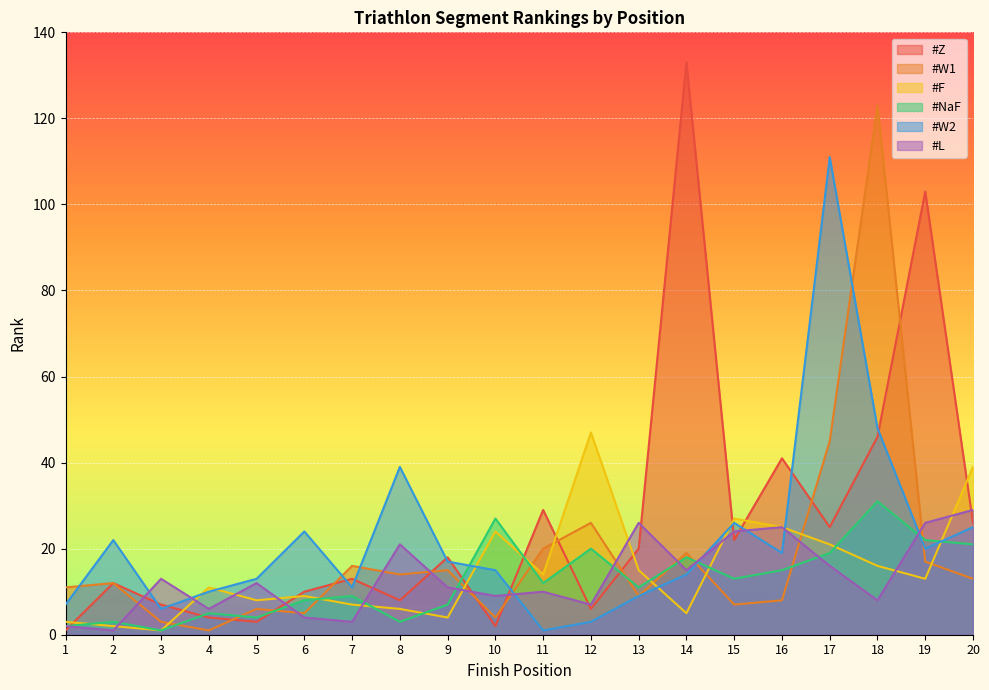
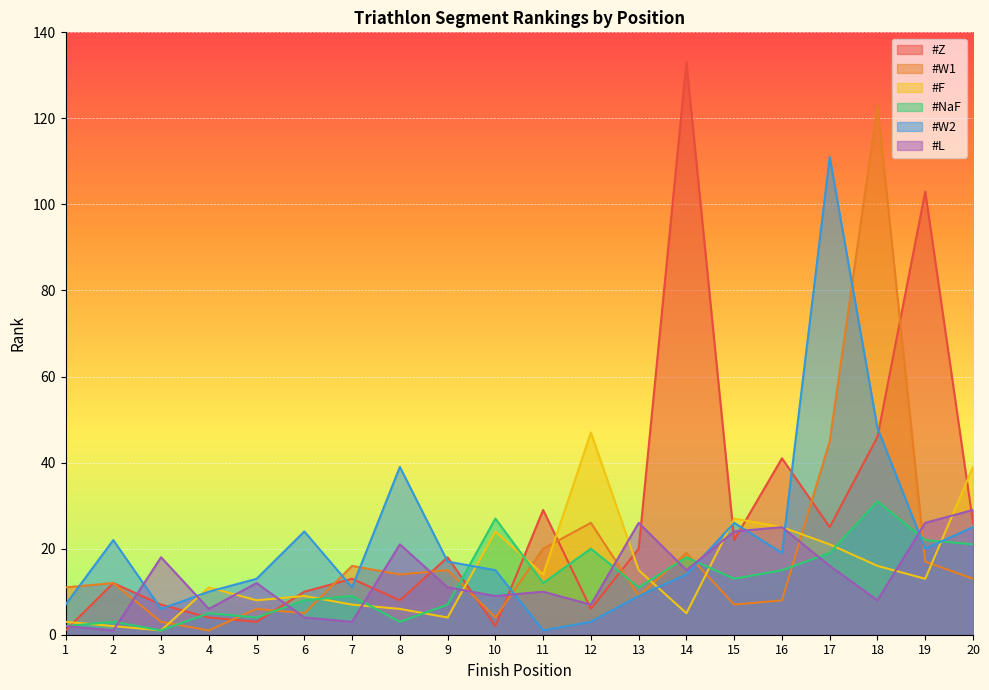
#L, 3: 13 -> 18
